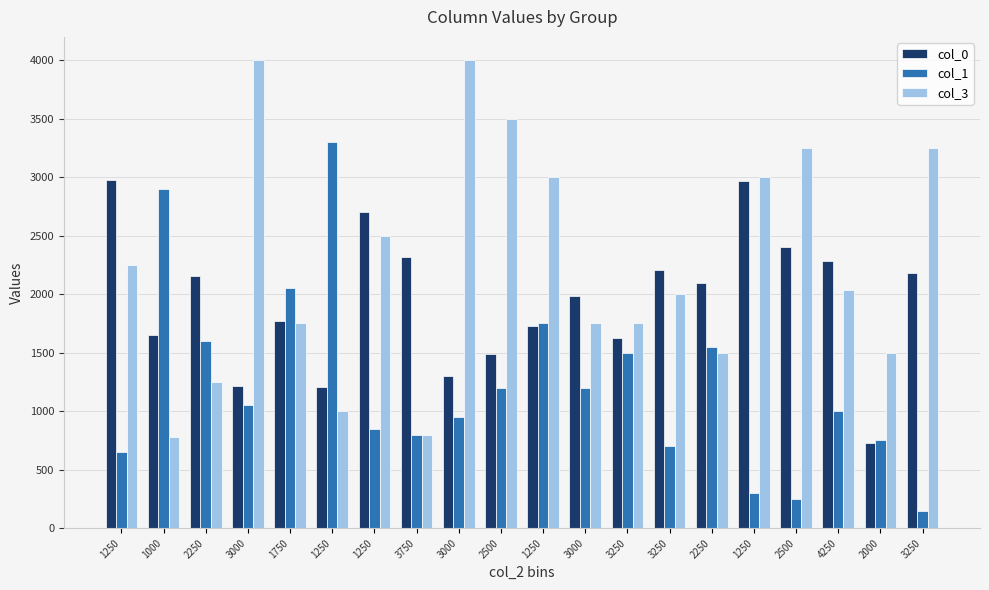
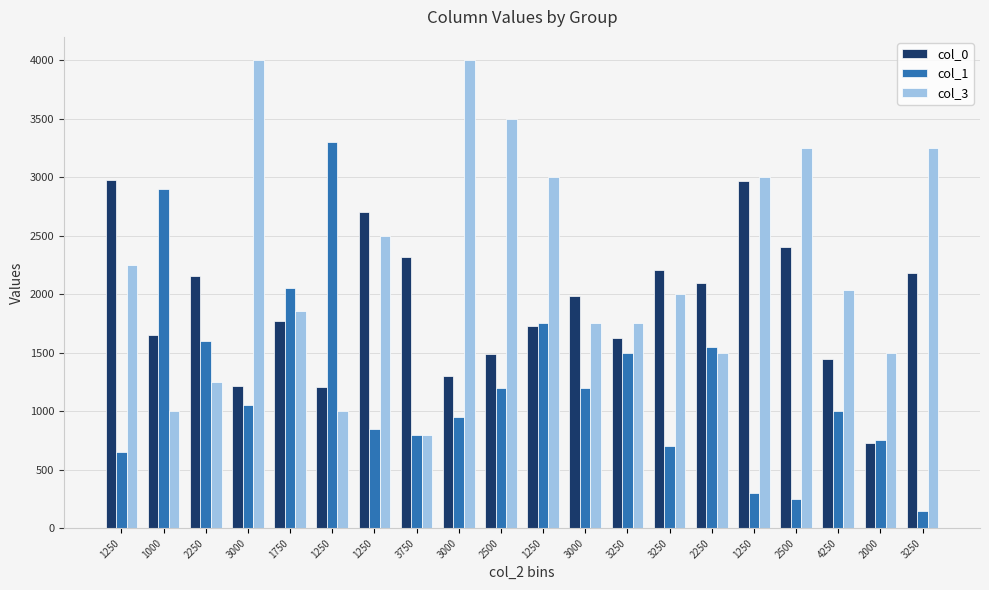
col_3, 1000: 780 -> 1000
col_3, 1750: 1750 -> 1860
col_0, 4250: 2280 -> 1440
